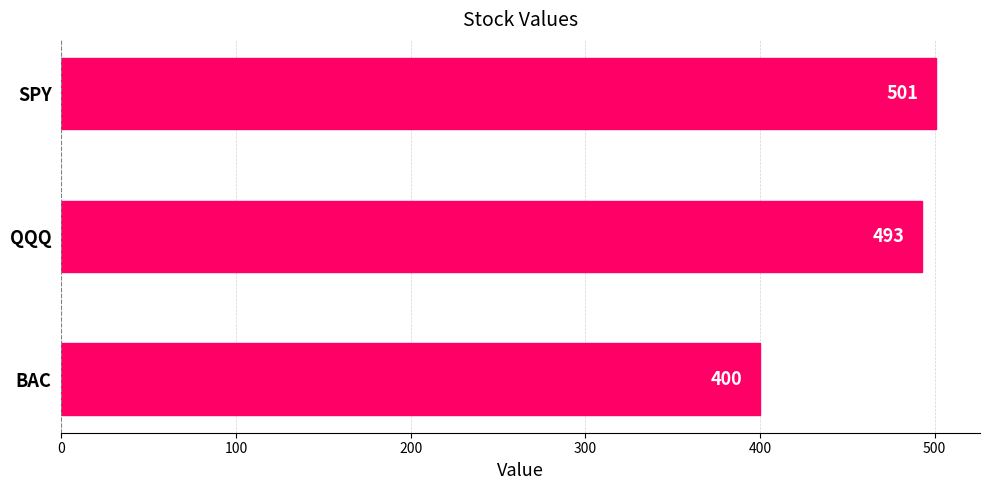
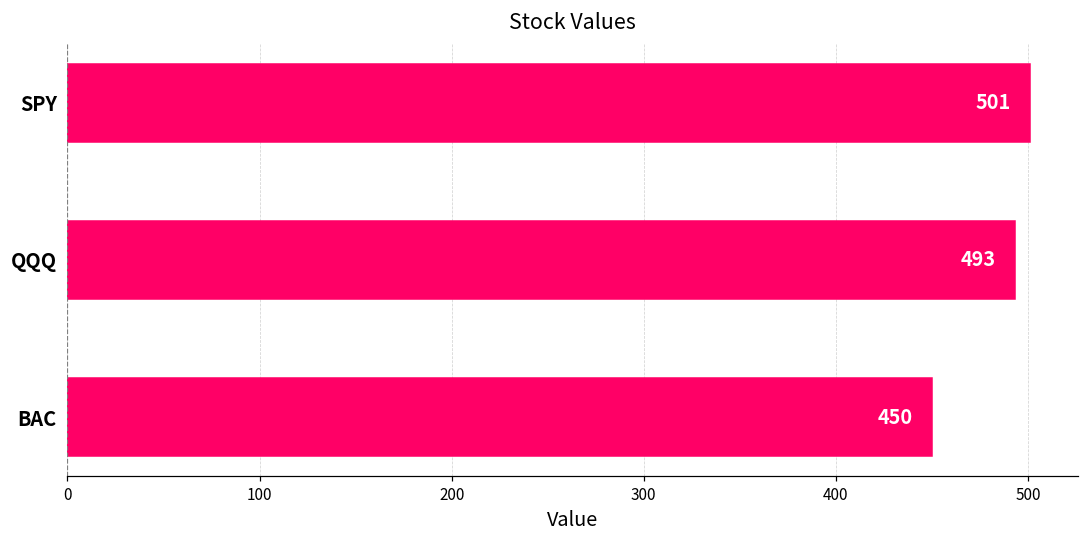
BAC: 400 -> 450
